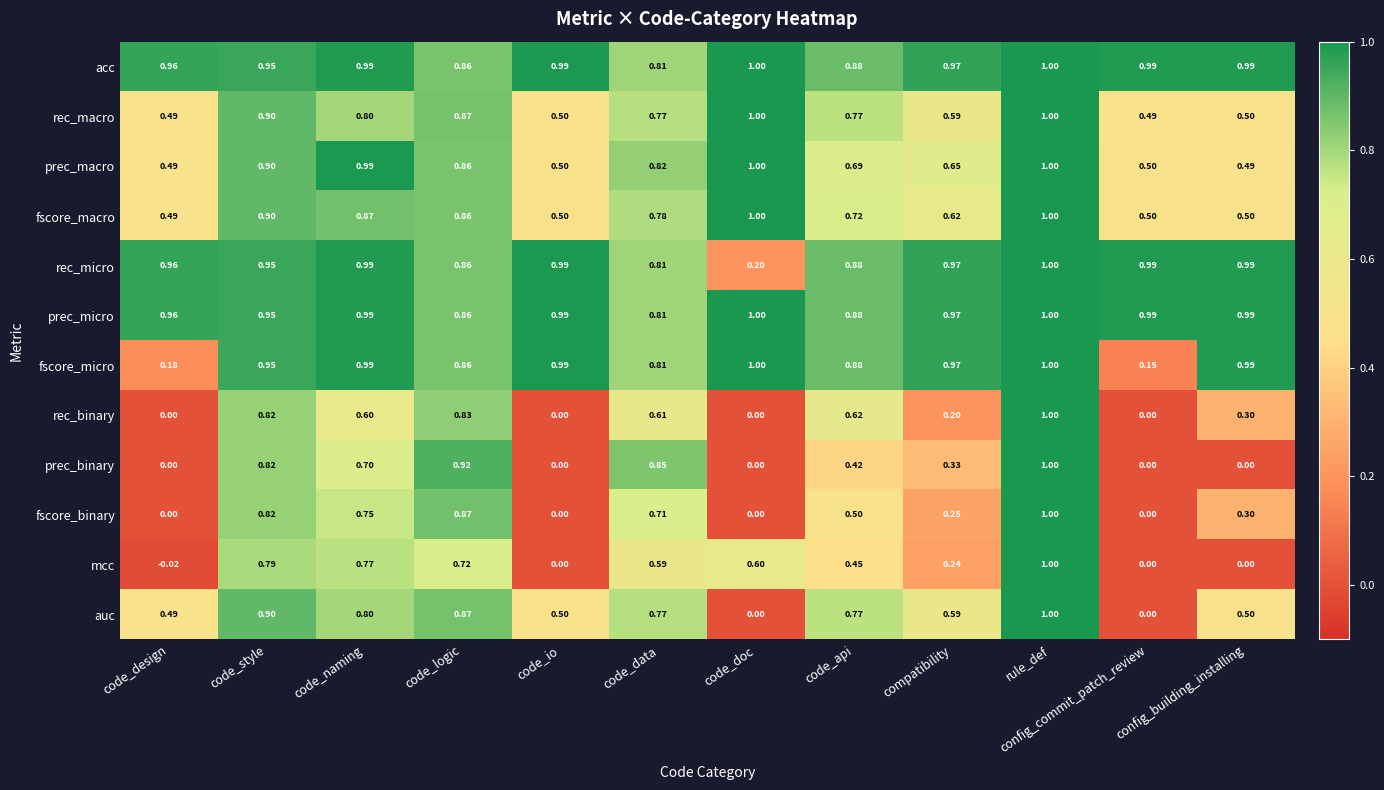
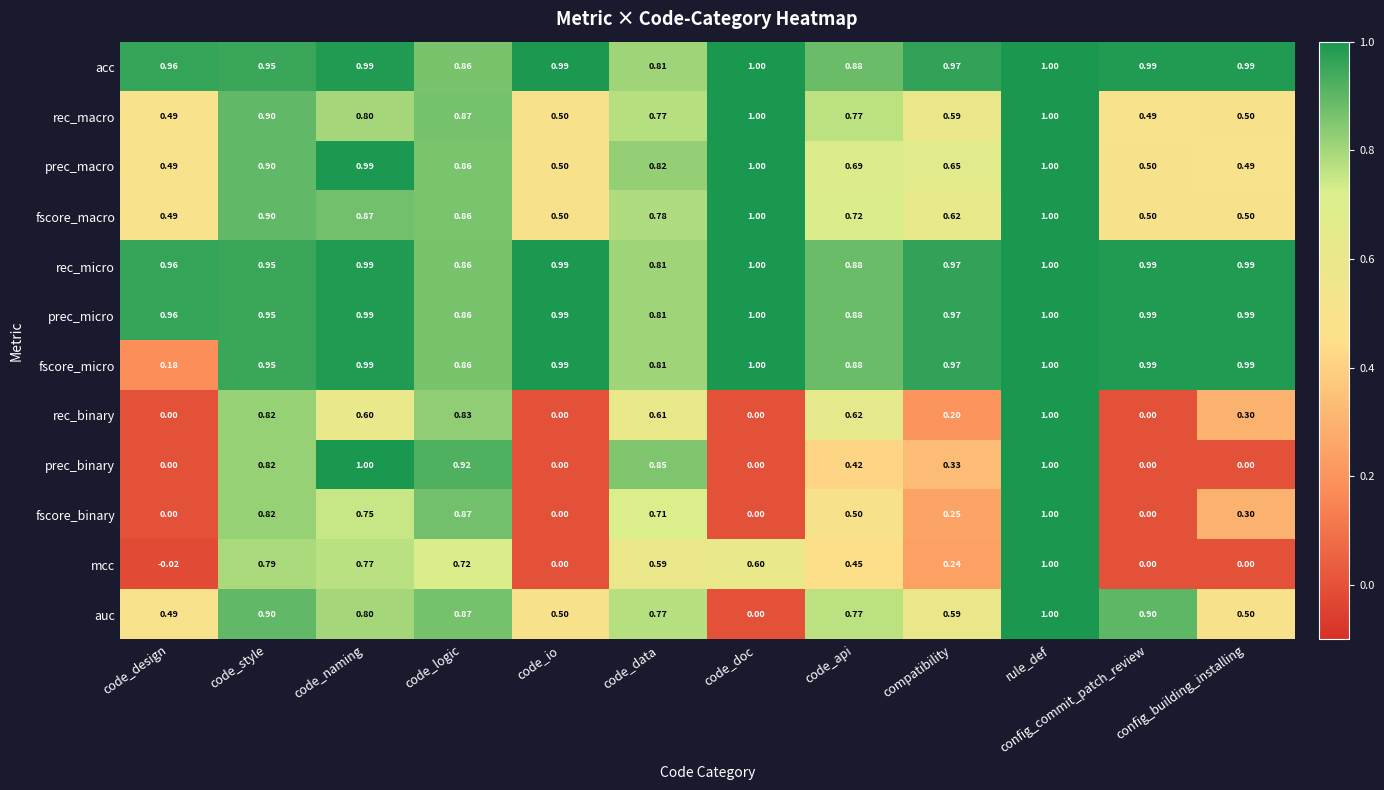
rec_micro, code_doc: 0.20 -> 1.00
fscore_micro, config_commit_patch_review: 0.15 -> 0.99
prec_binary, code_naming: 0.70 -> 1.00
auc, config_commit_patch_review: 0.00 -> 0.90
